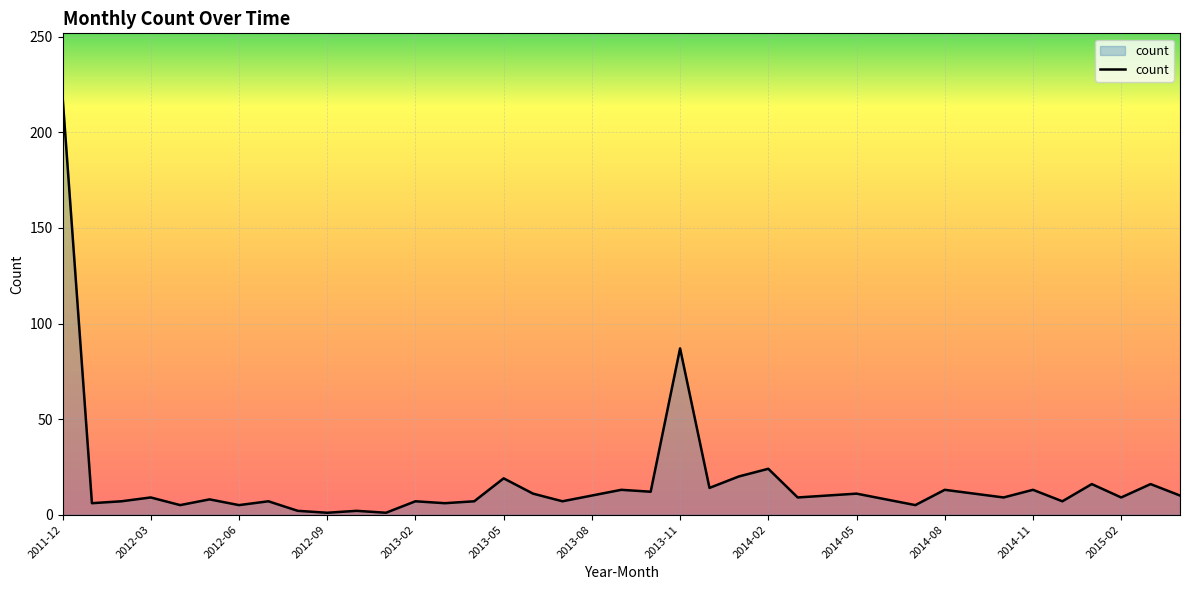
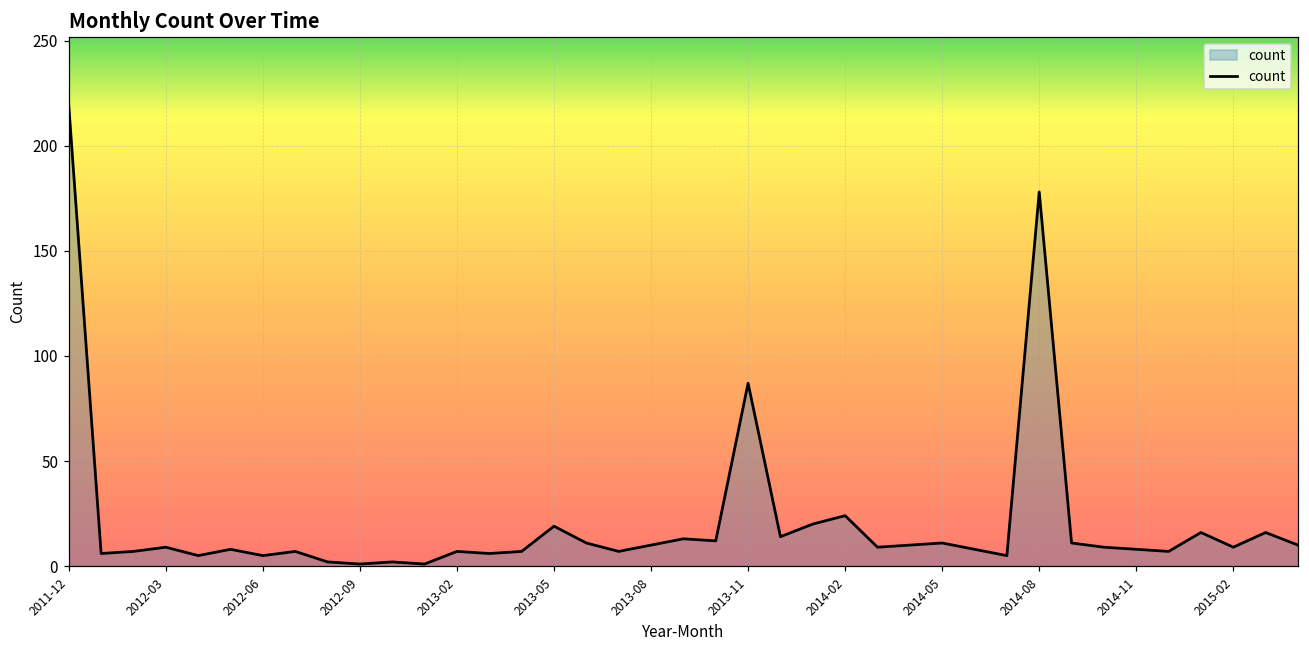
2014-08: 13 -> 178
2014-11: 13 -> 8
